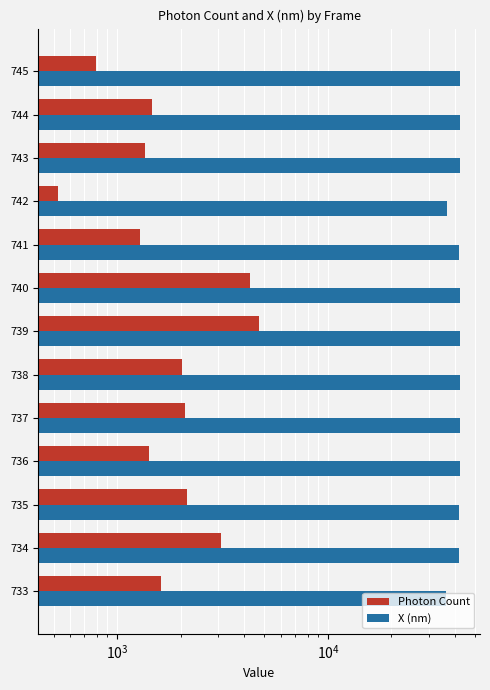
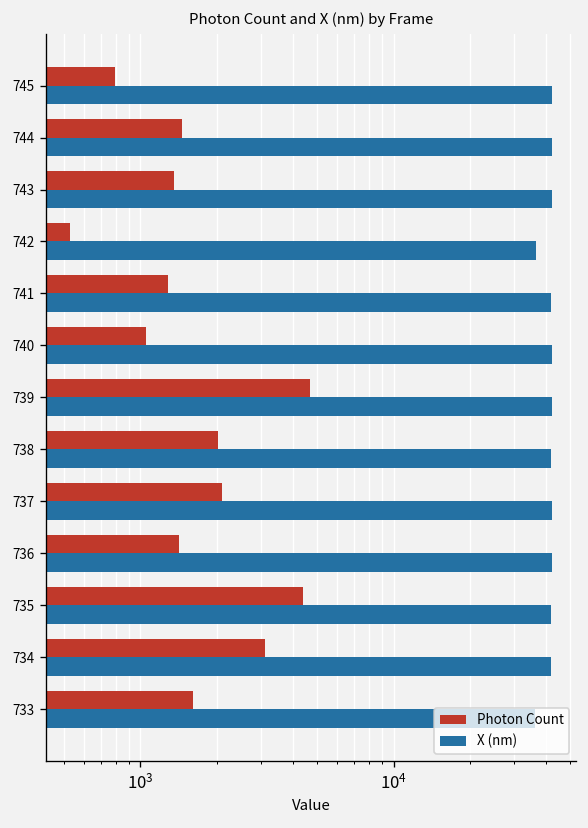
Photon Count, 740: 4300 -> 1100
Photon Count, 735: 2100 -> 4400
